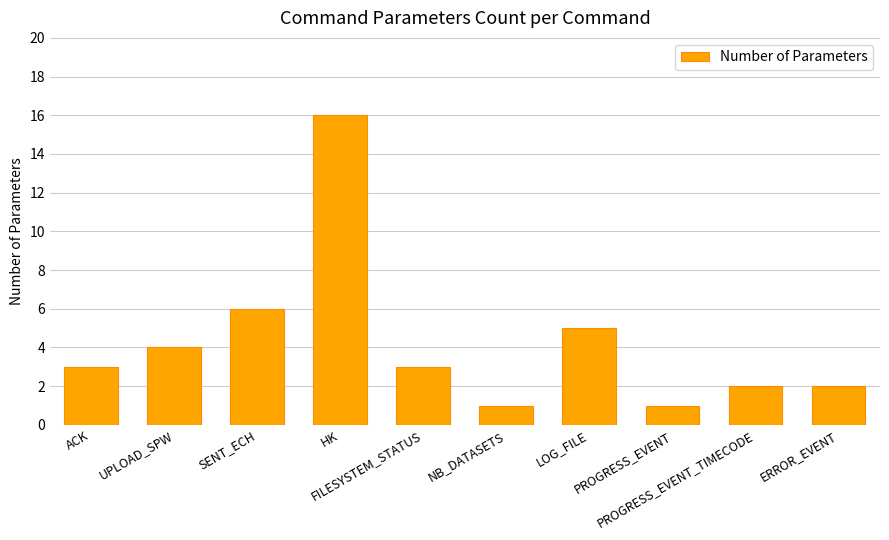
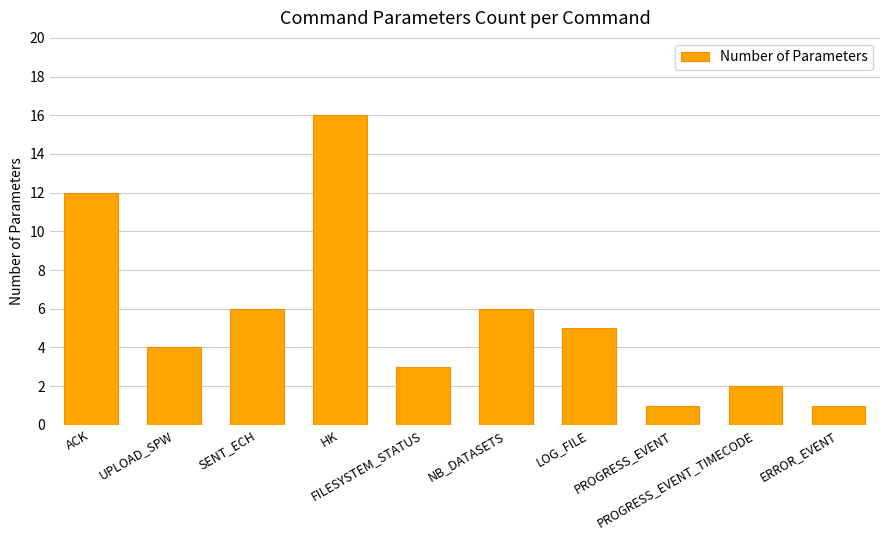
ACK: 3 -> 12
NB_DATASETS: 1 -> 6
ERROR_EVENT: 2 -> 1
